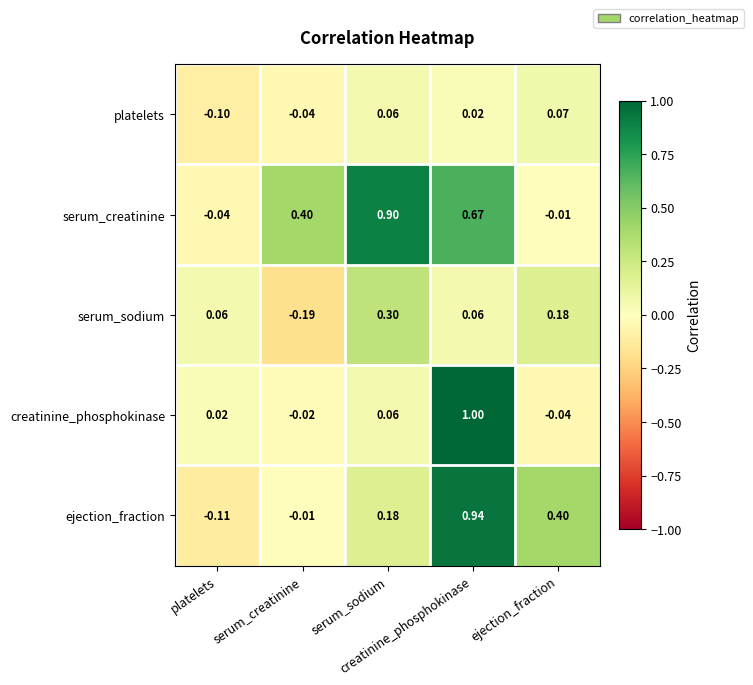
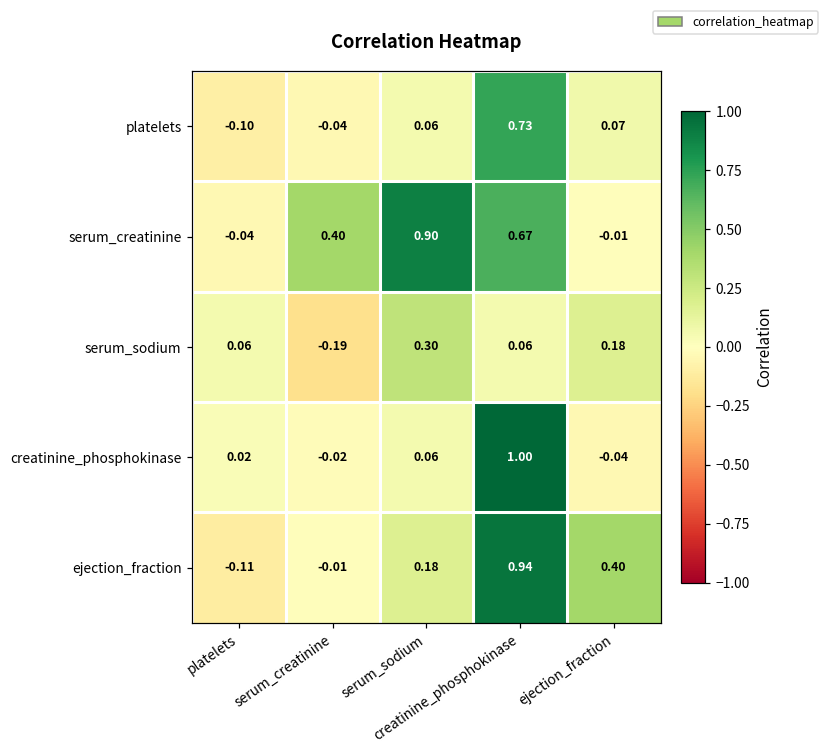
platelets, creatinine_phosphokinase: 0.02 -> 0.73
